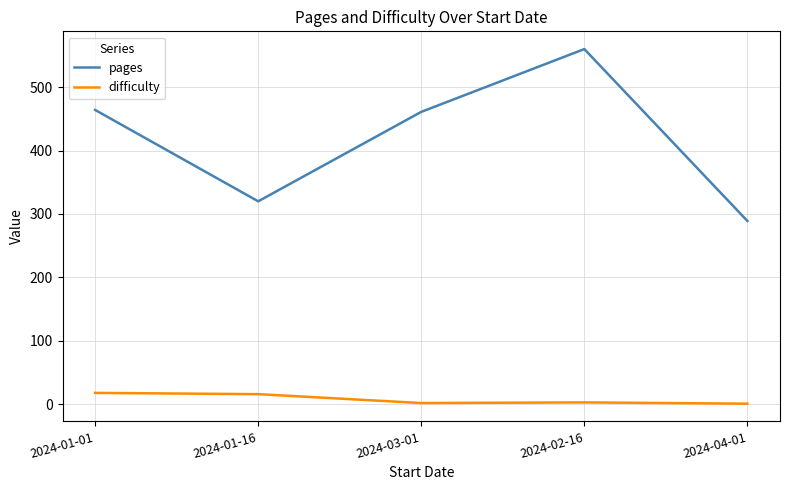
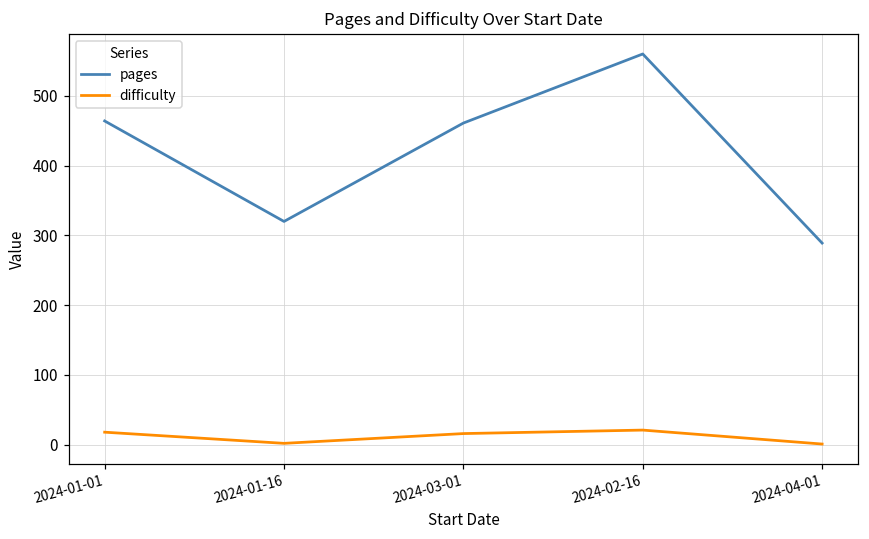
difficulty, 2024-01-16: 20 -> 0
difficulty, 2024-03-01: 0 -> 20
difficulty, 2024-02-16: 0 -> 20
